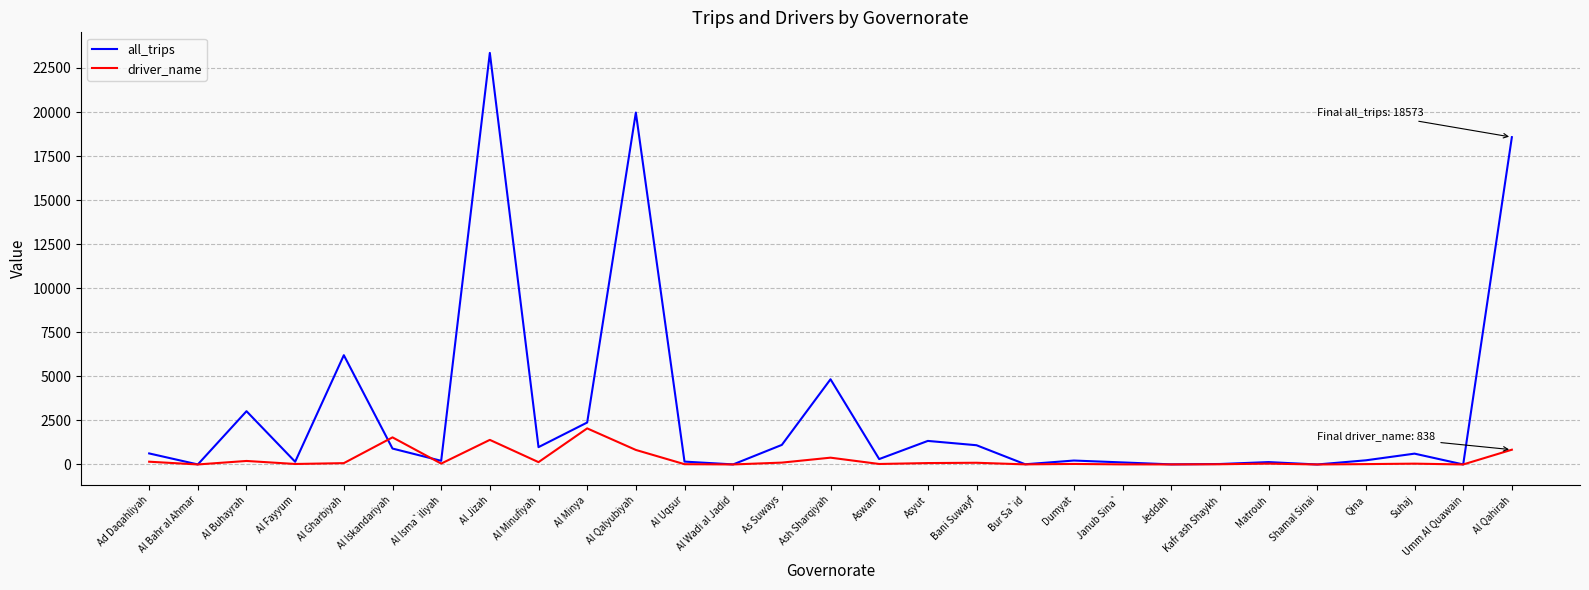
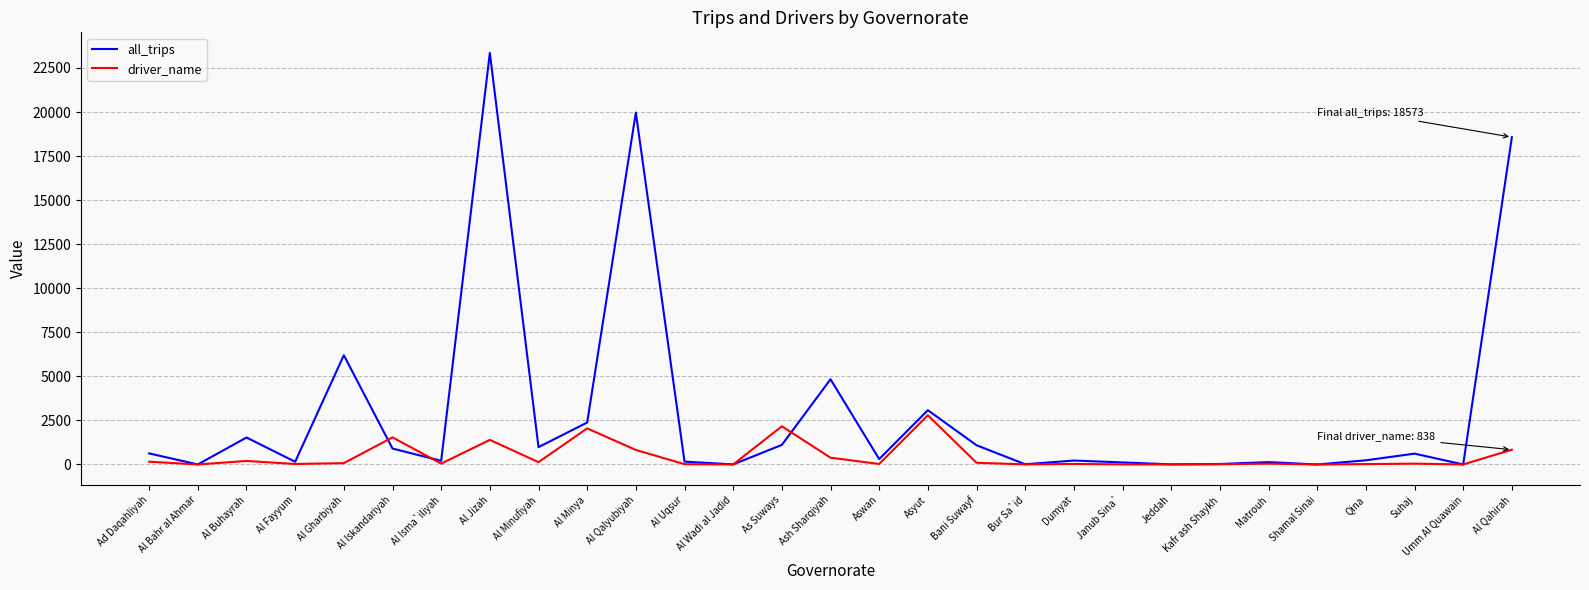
all_trips, Al Buhayrah: 3000 -> 1500
driver_name, As Suways: 100 -> 2200
all_trips, Asyut: 1300 -> 3100
driver_name, Asyut: 100 -> 2800
